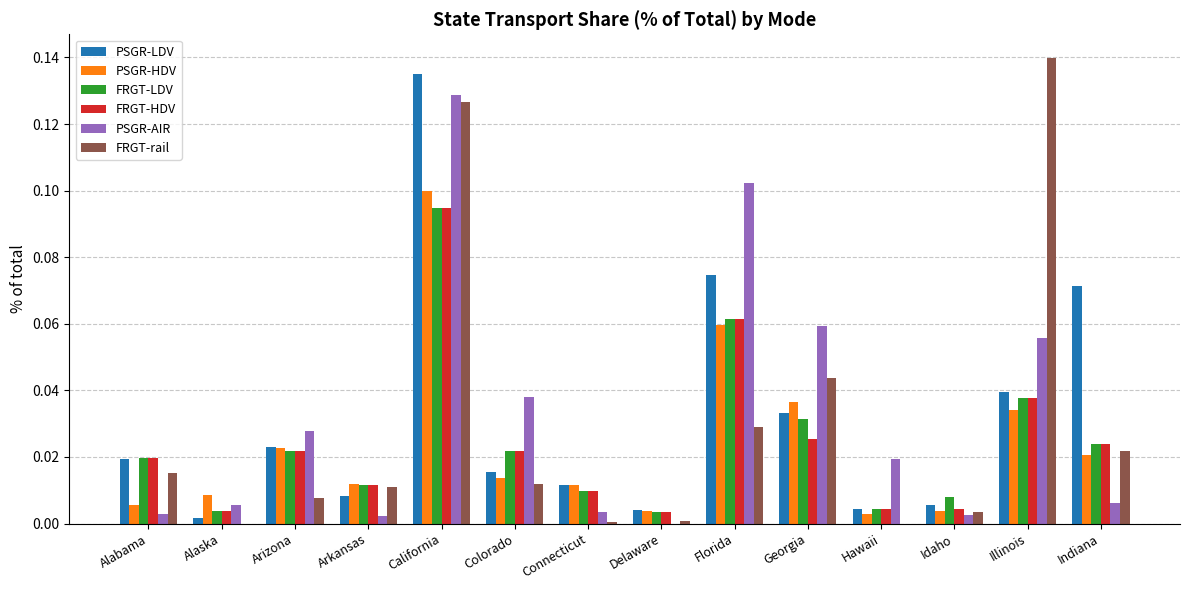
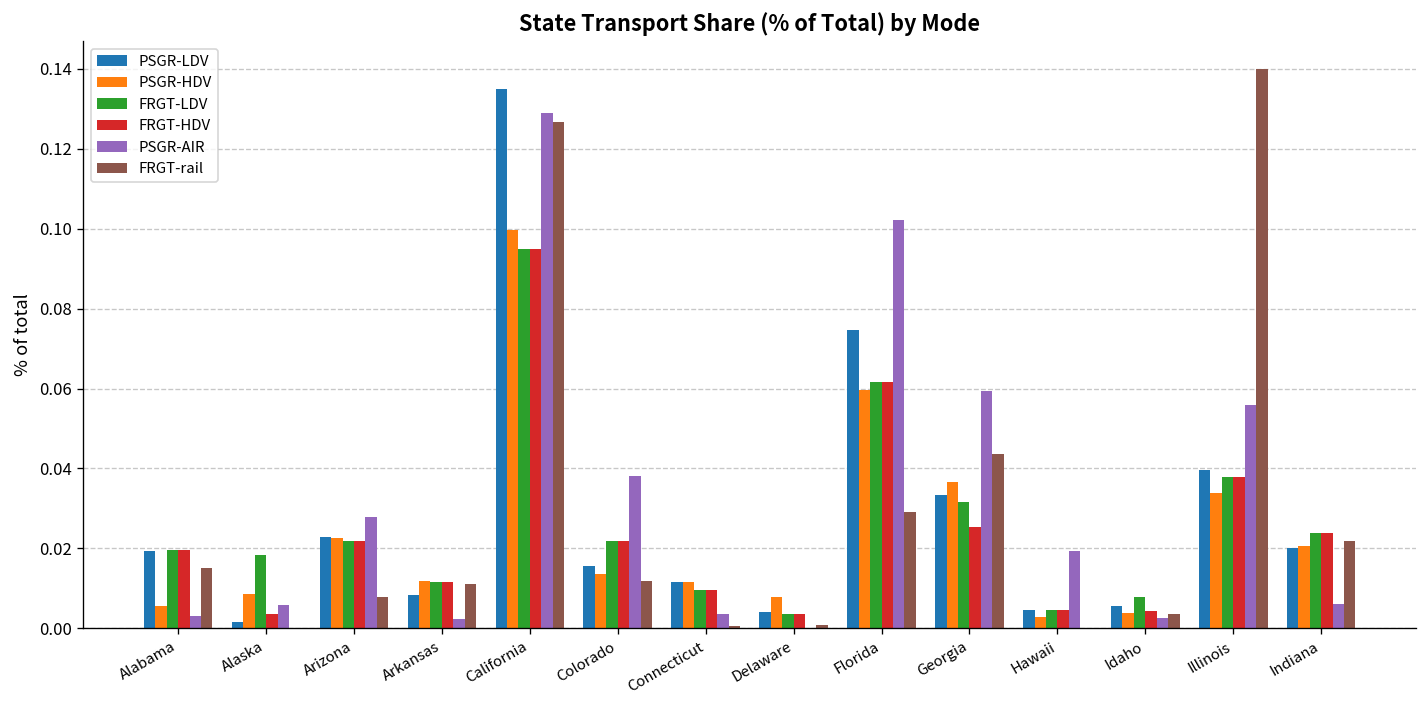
FRGT-LDV, Alaska: 0.004 -> 0.018
PSGR-HDV, Delaware: 0.004 -> 0.008
PSGR-LDV, Indiana: 0.071 -> 0.020
